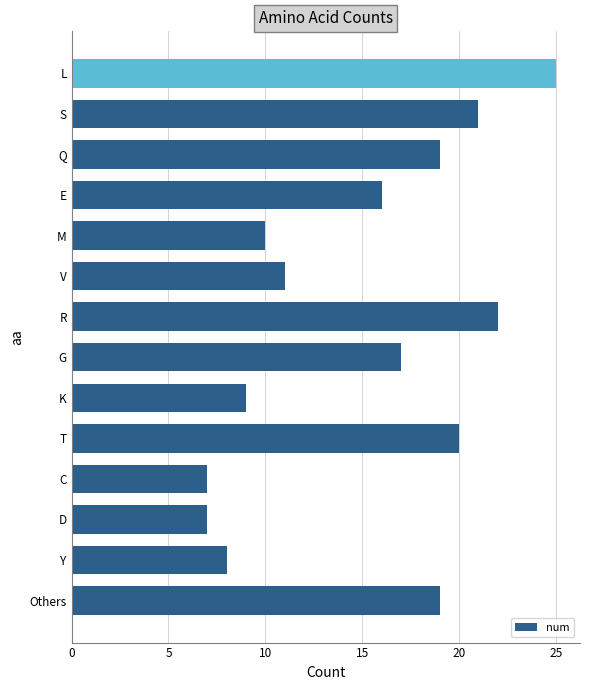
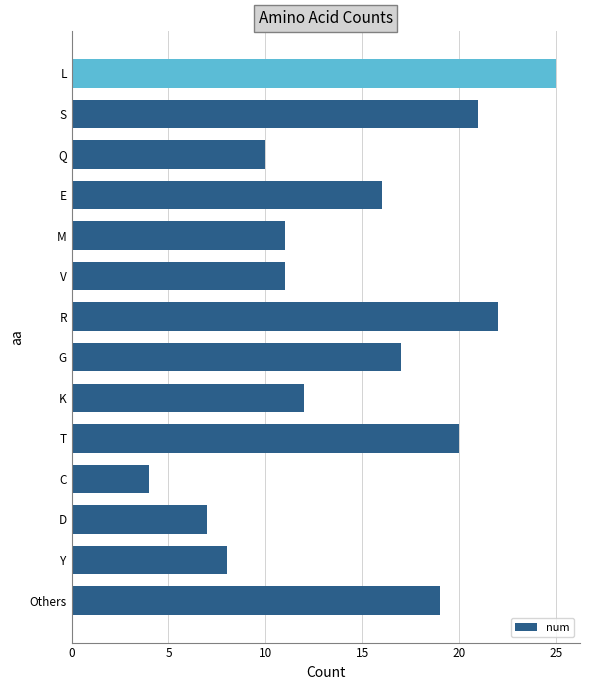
Q: 19 -> 10
M: 10 -> 11
K: 9 -> 12
C: 7 -> 4
